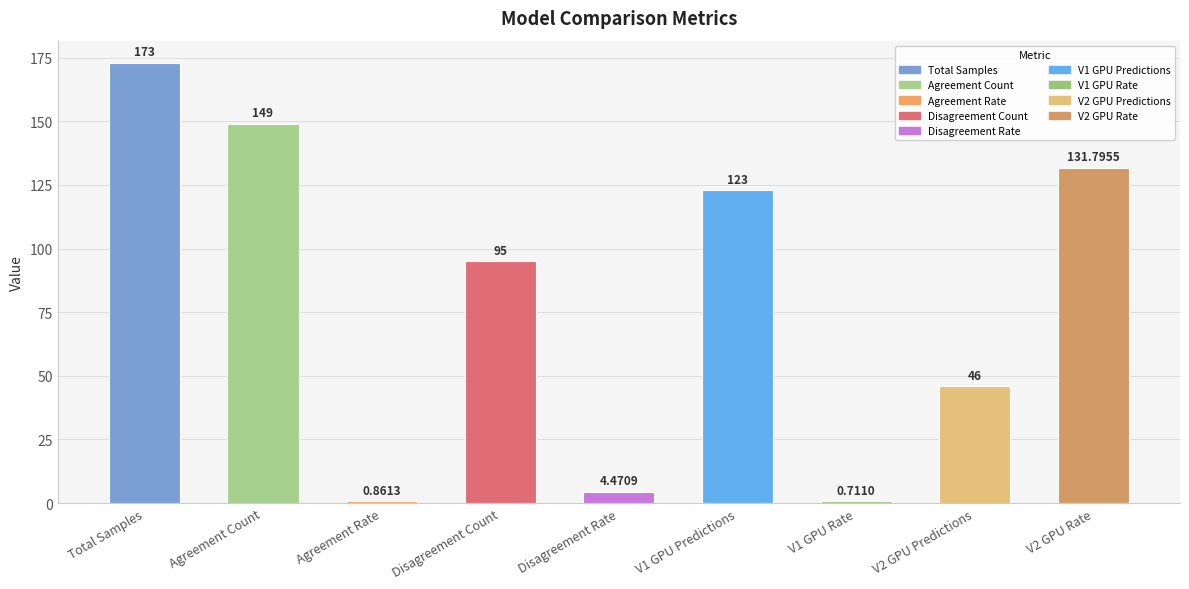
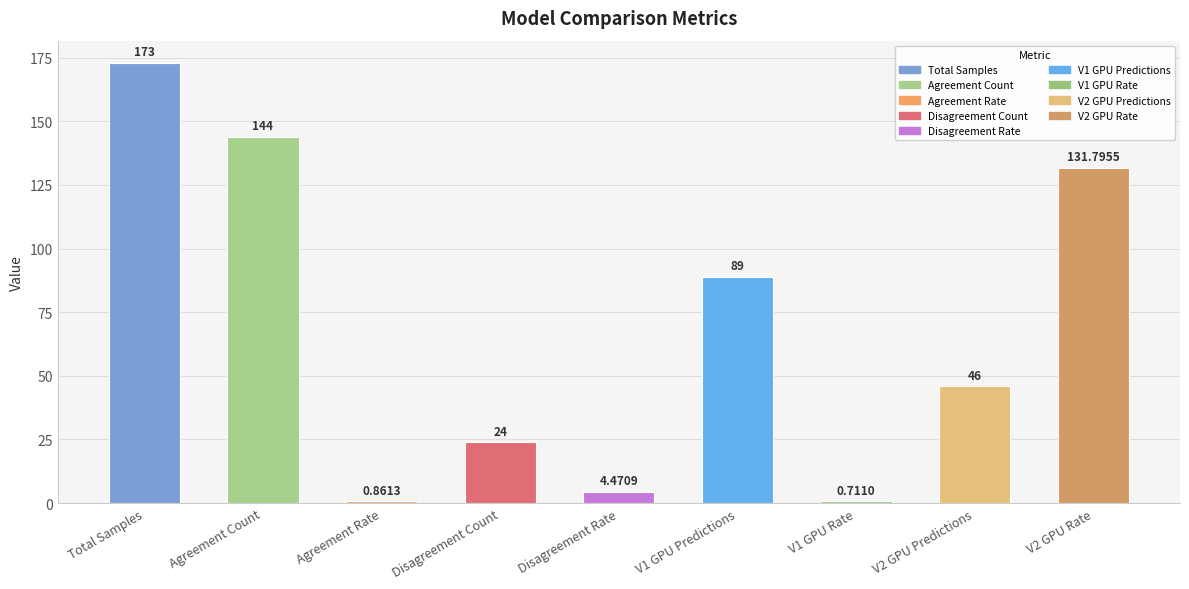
Agreement Count: 149 -> 144
Disagreement Count: 95 -> 24
V1 GPU Predictions: 123 -> 89
